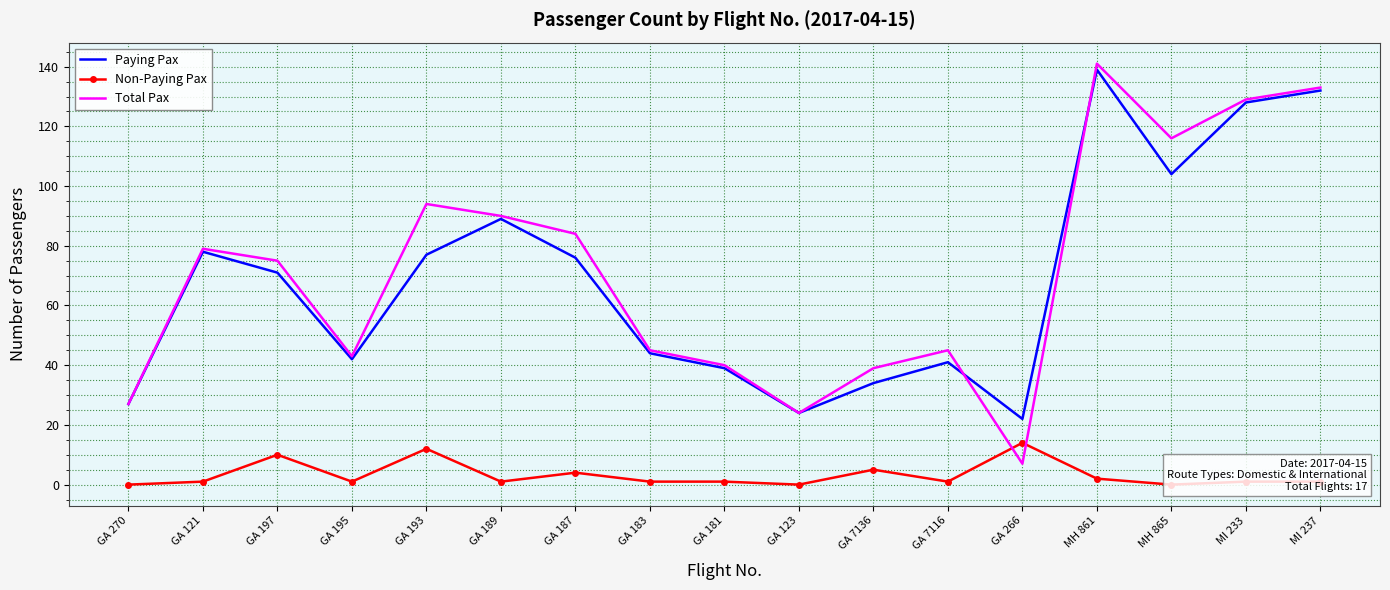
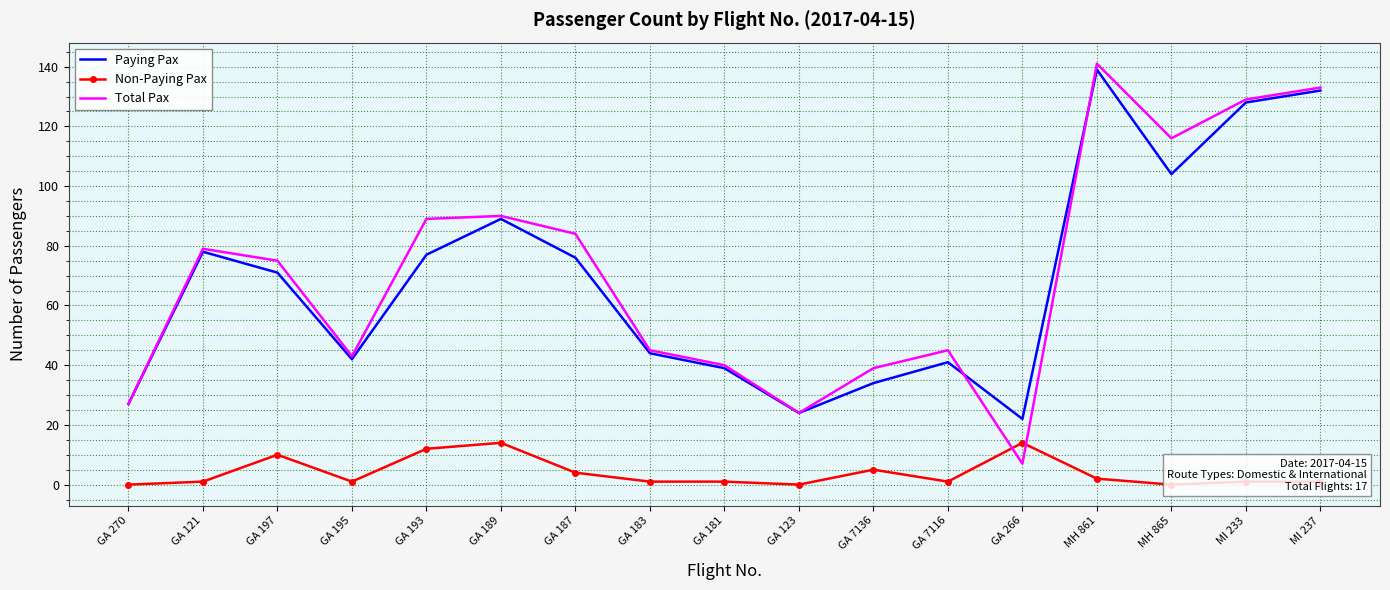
Total Pax, GA 193: 94 -> 89
Non-Paying Pax, GA 189: 1 -> 14
